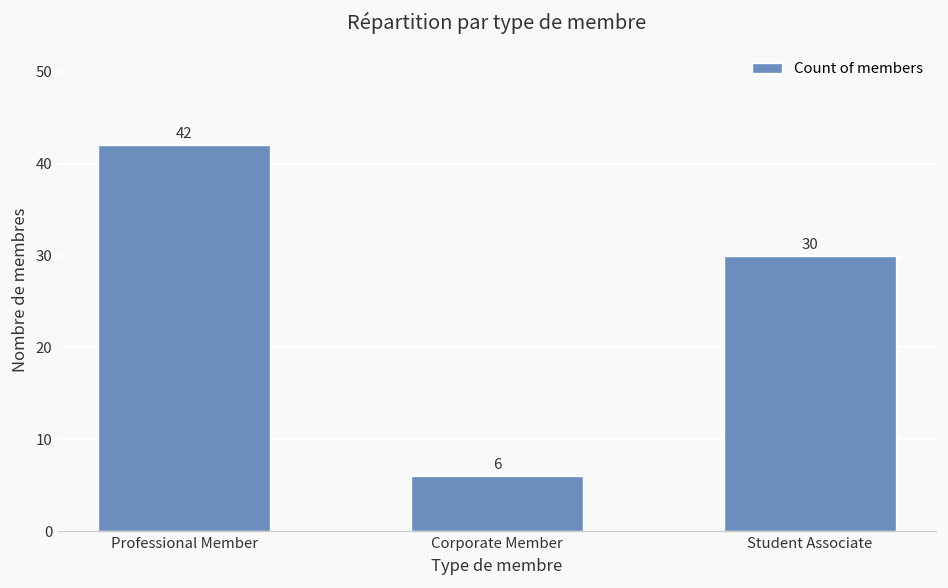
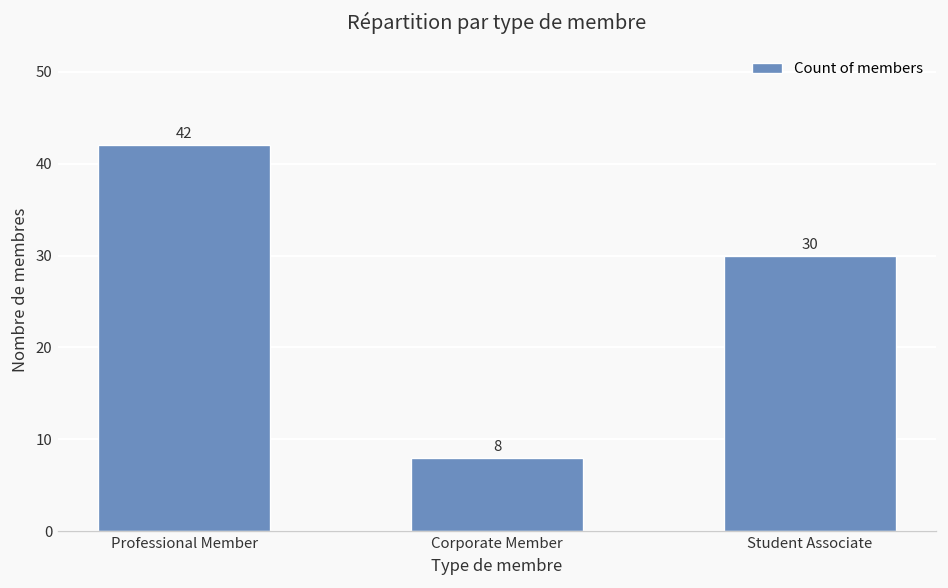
Corporate Member: 6 -> 8
